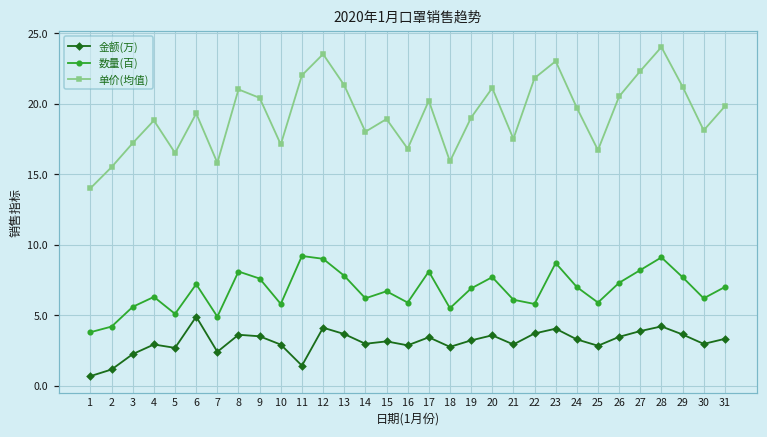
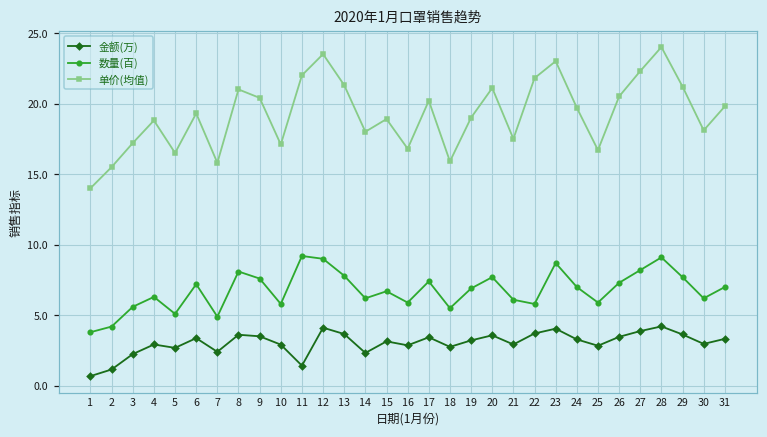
金额(万), 6: 4.9 -> 3.4
金额(万), 14: 3.0 -> 2.3
数量(百), 17: 8.1 -> 7.4
